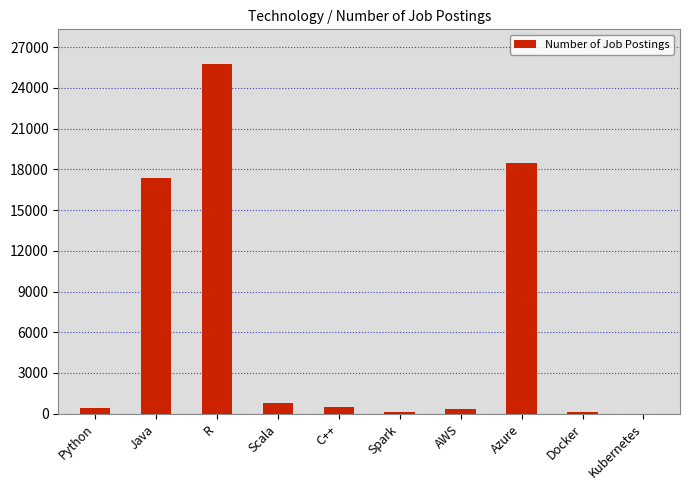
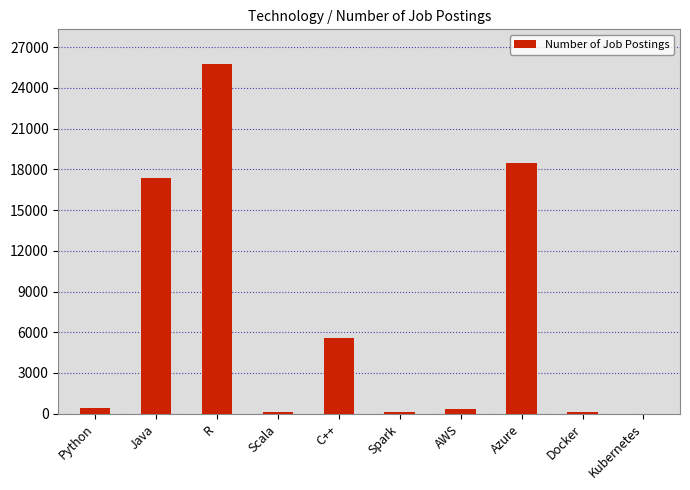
Scala: 800 -> 100
C++: 500 -> 5600
